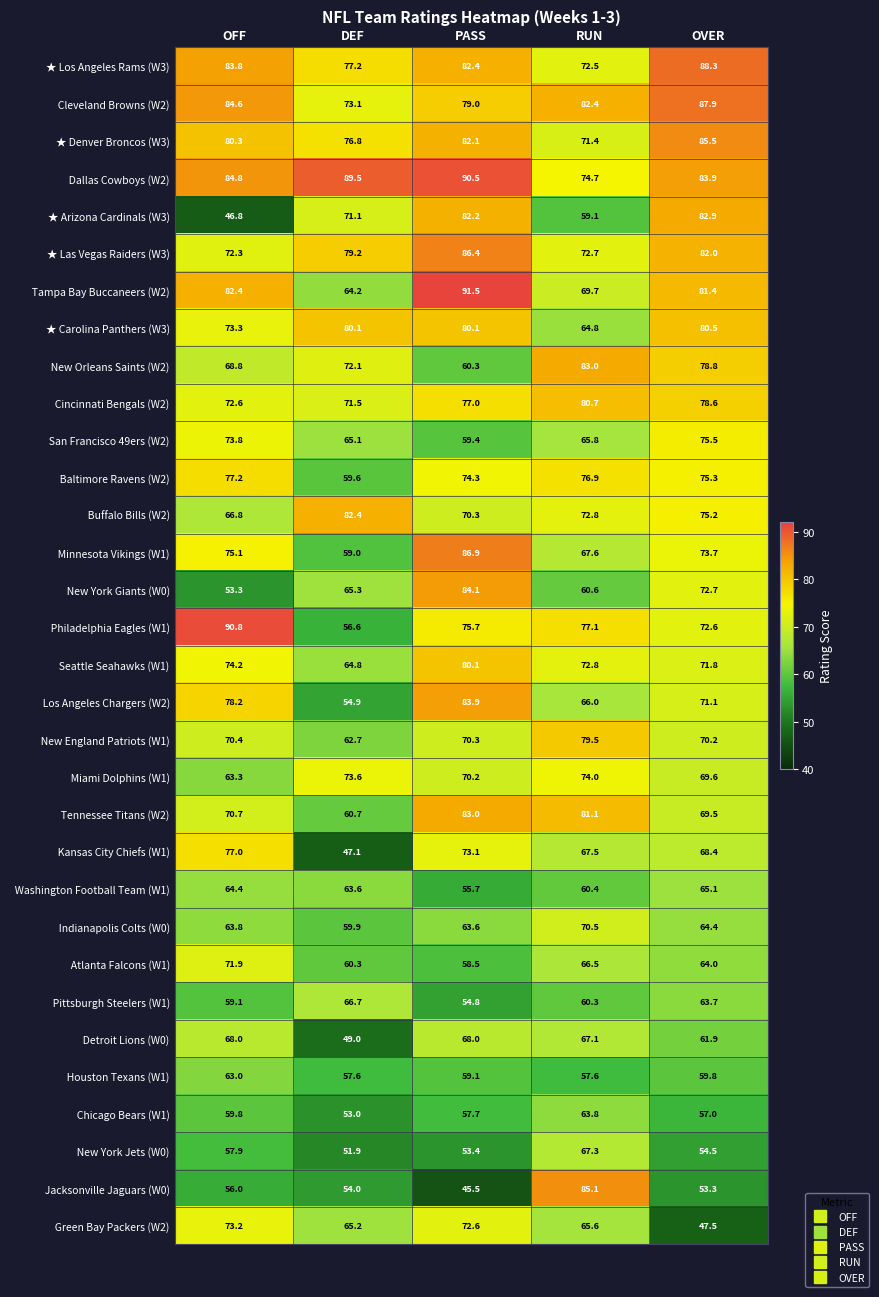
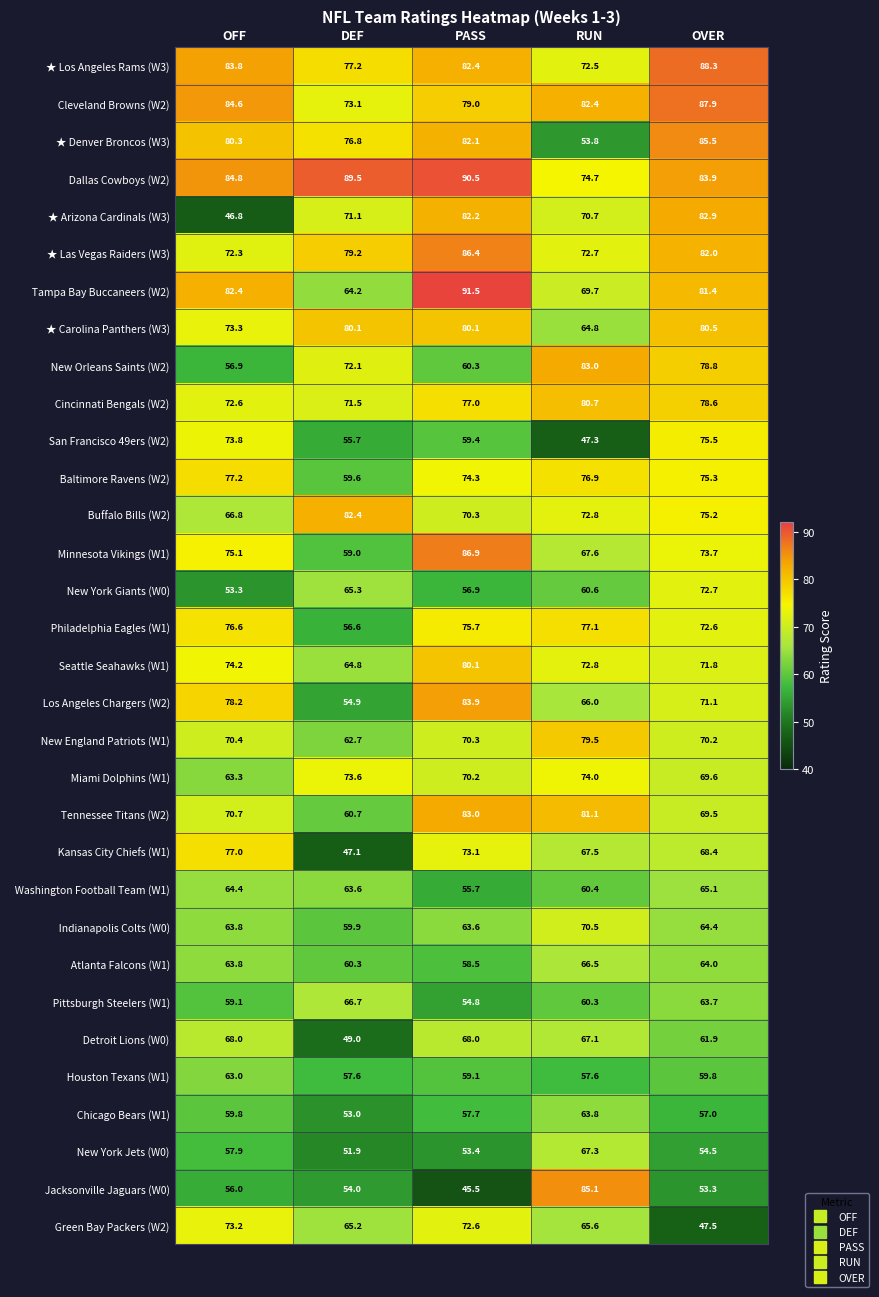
★ Denver Broncos (W3), RUN: 71.4 -> 53.8
★ Arizona Cardinals (W3), RUN: 59.1 -> 70.7
New Orleans Saints (W2), OFF: 68.8 -> 56.9
San Francisco 49ers (W2), DEF: 65.1 -> 55.7
San Francisco 49ers (W2), RUN: 65.8 -> 47.3
New York Giants (W0), PASS: 84.1 -> 56.9
Philadelphia Eagles (W1), OFF: 90.8 -> 76.6
Atlanta Falcons (W1), OFF: 71.9 -> 63.8
